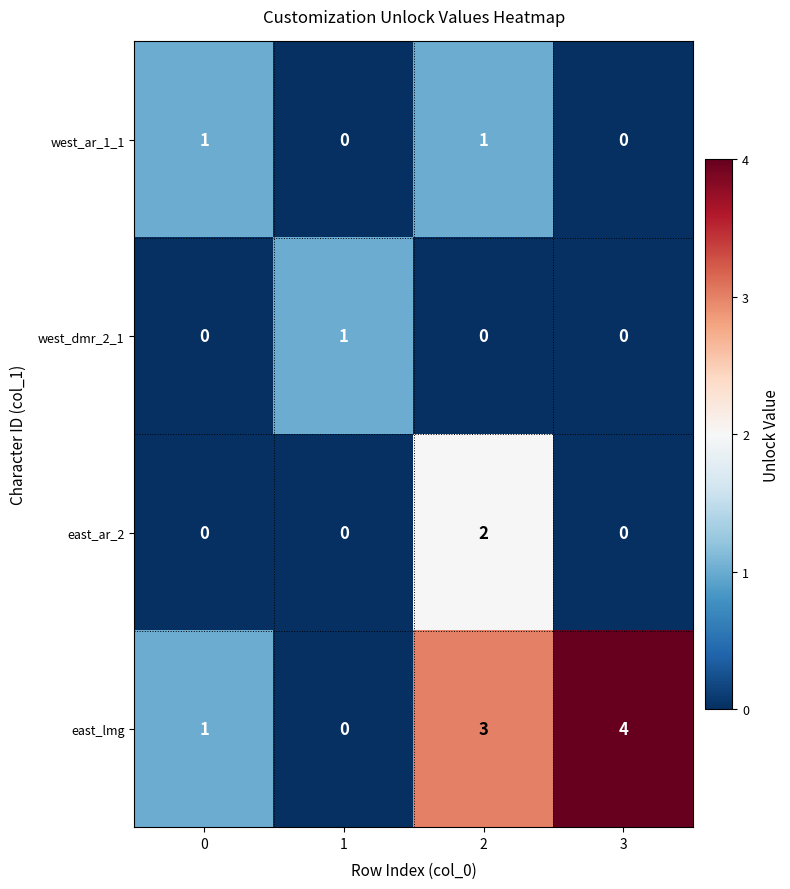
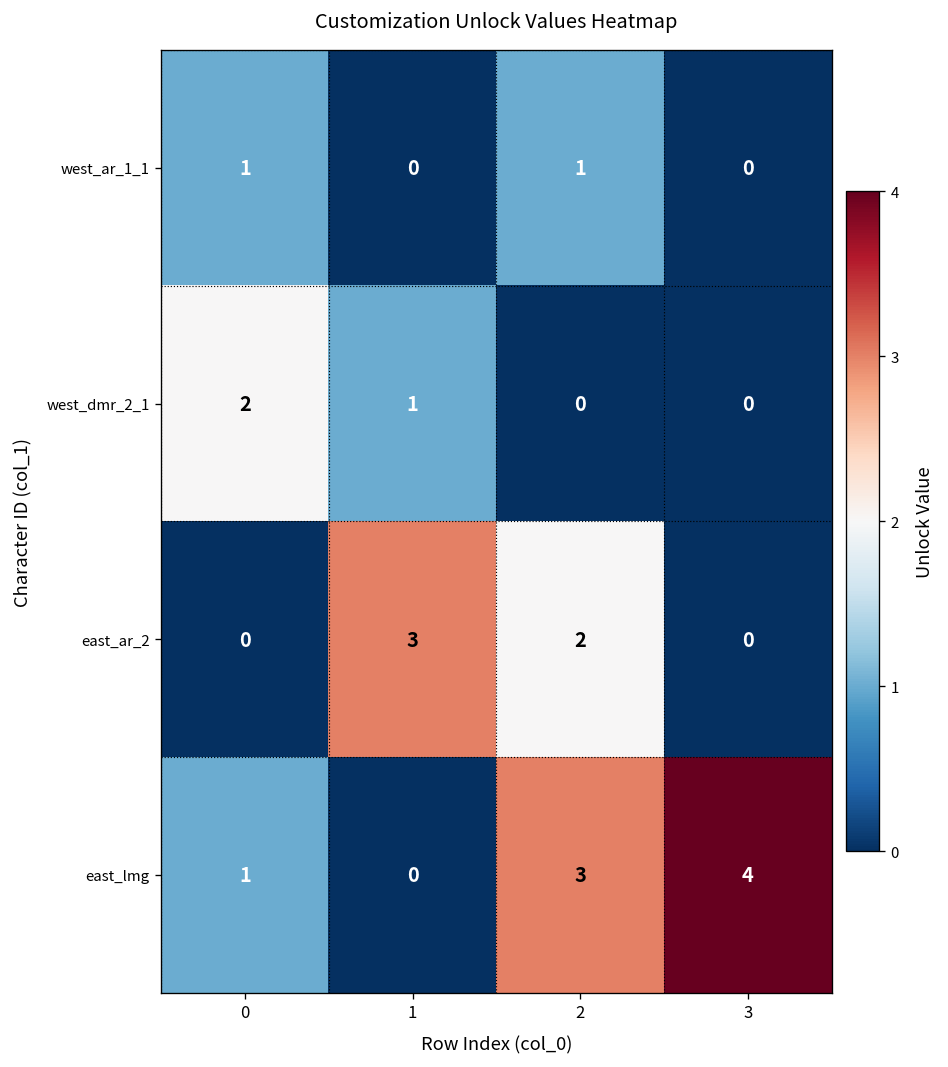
west_dmr_2_1, 0: 0 -> 2
east_ar_2, 1: 0 -> 3
